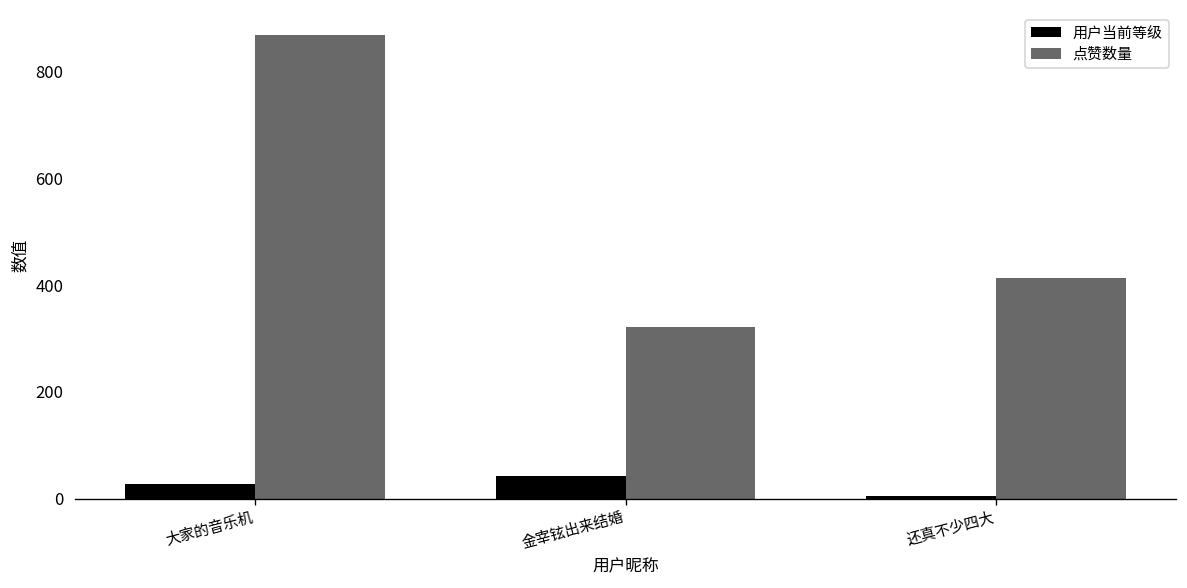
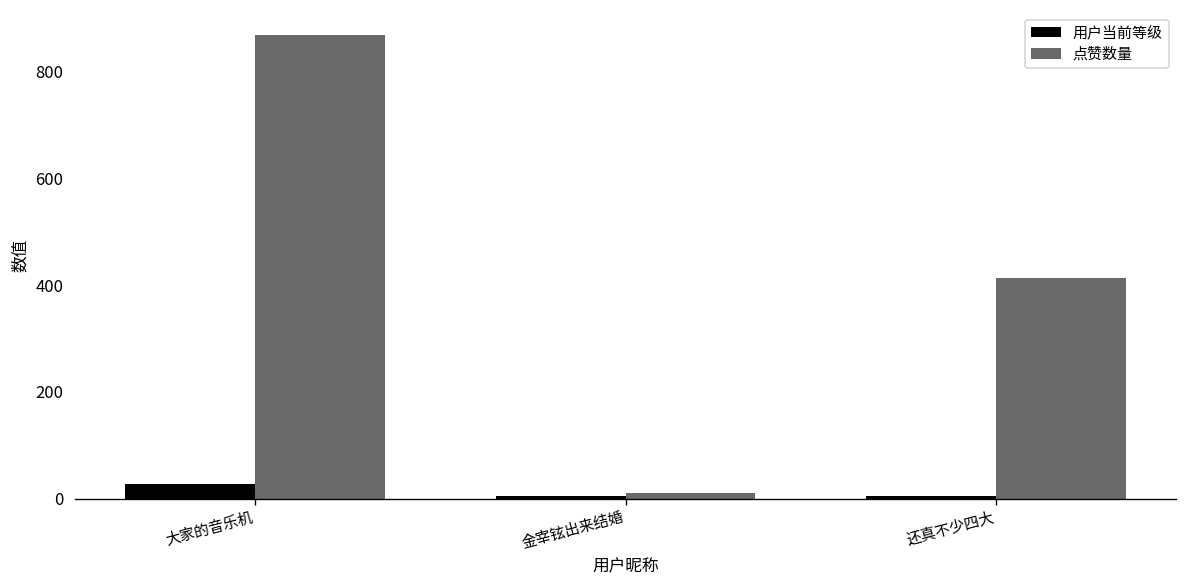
用户当前等级, 金宰铉出来结婚: 40 -> 10
点赞数量, 金宰铉出来结婚: 320 -> 10
